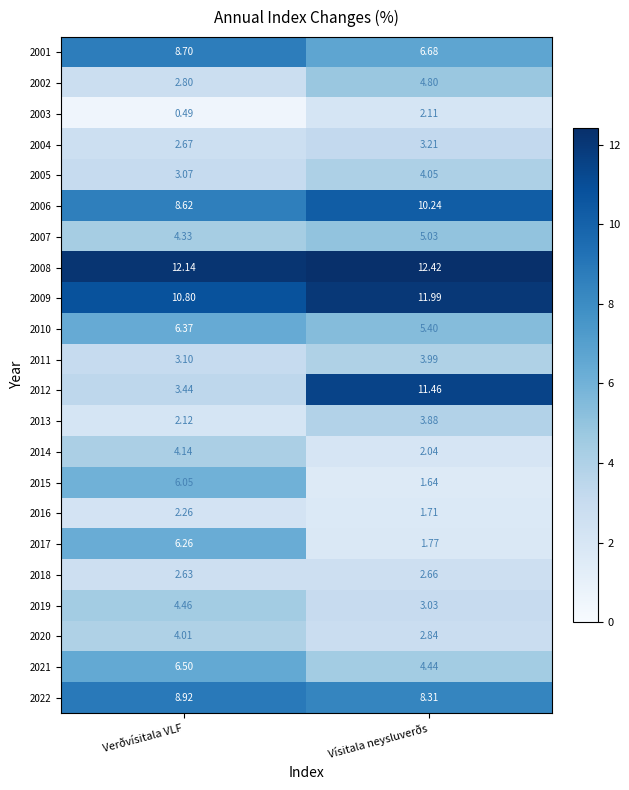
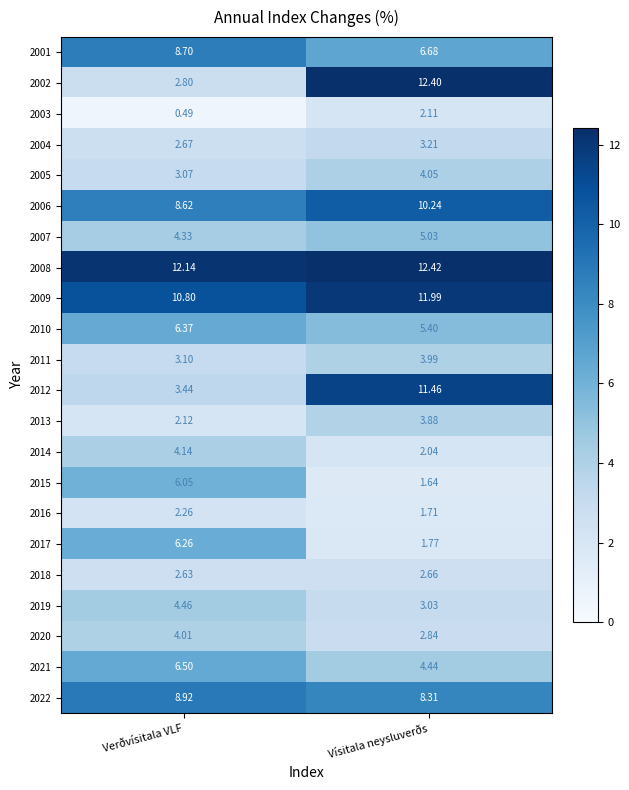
2002, Vísitala neysluverðs: 4.80 -> 12.40
